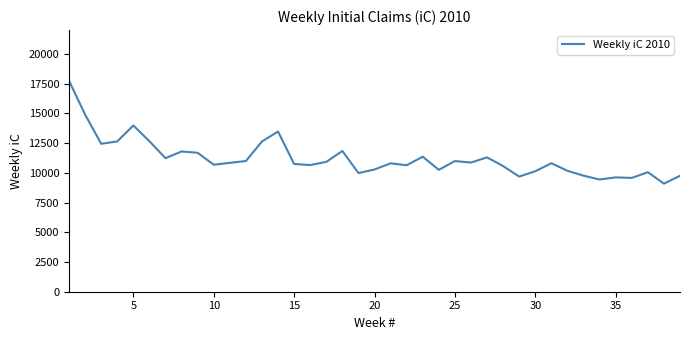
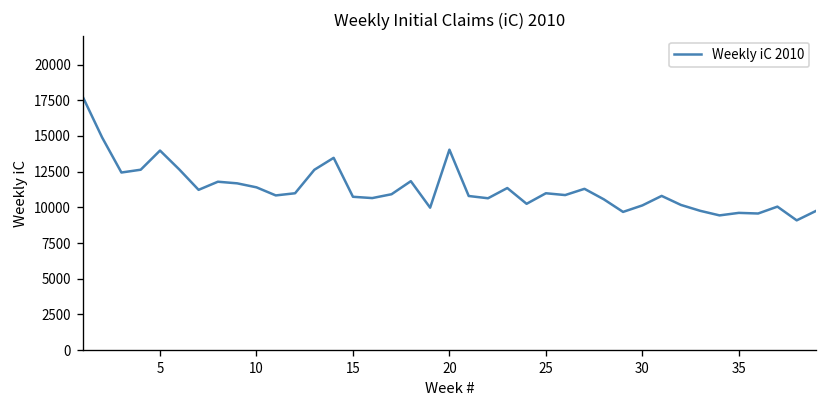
10: 10700 -> 11400
20: 10300 -> 14000
